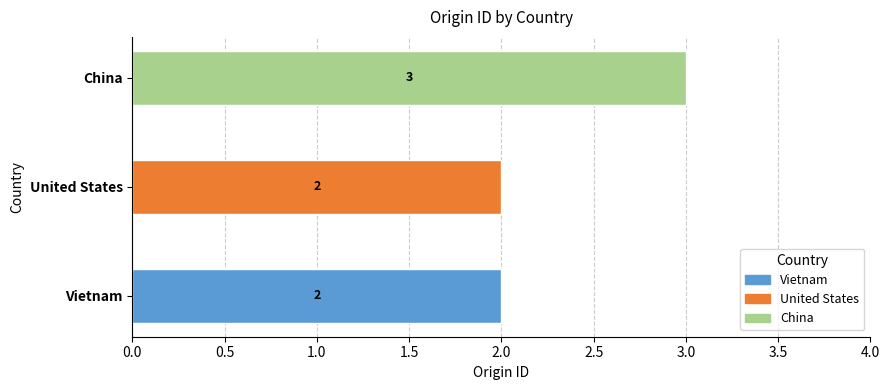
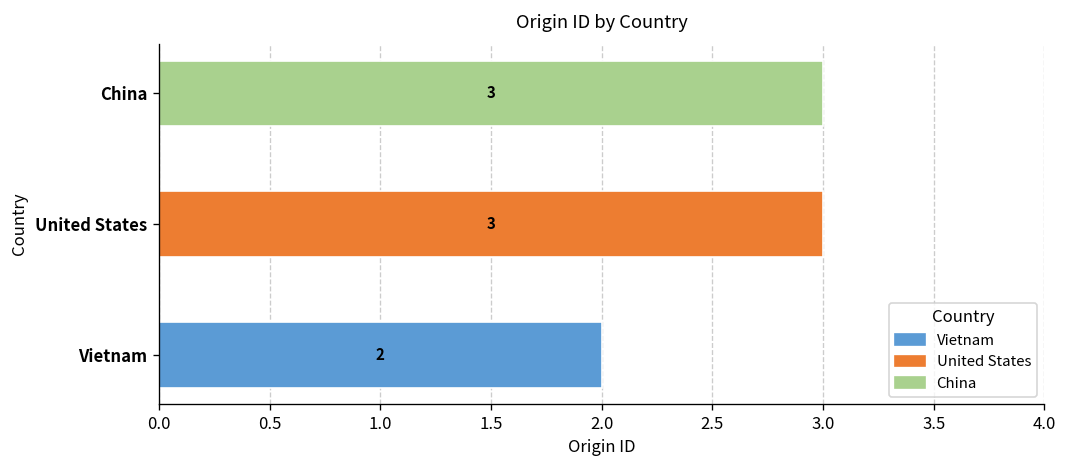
United States: 2 -> 3
